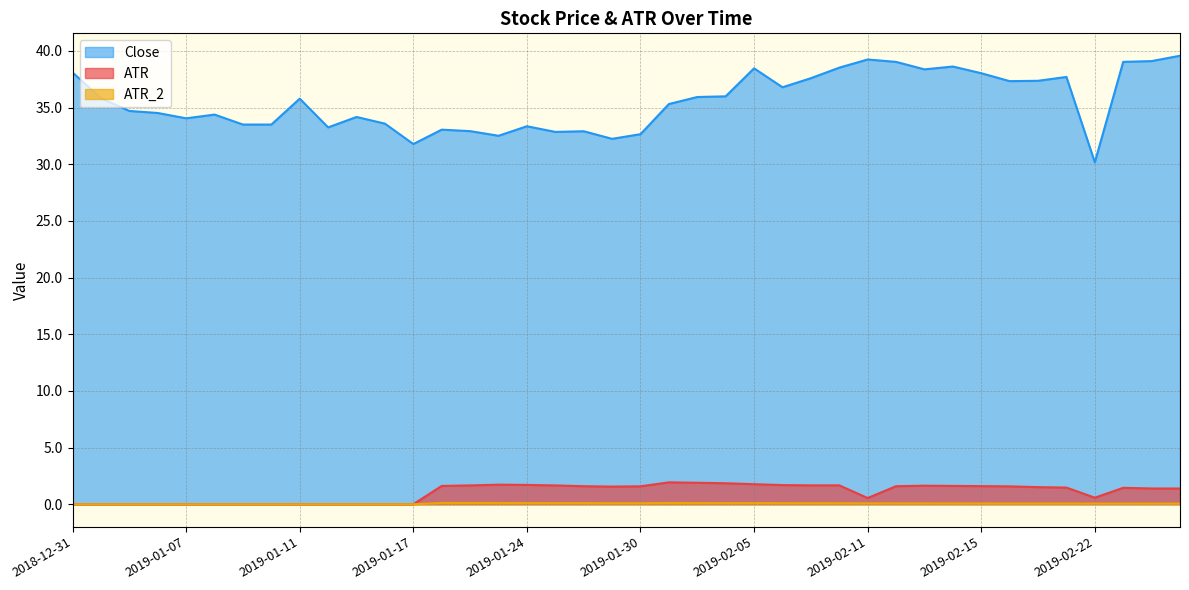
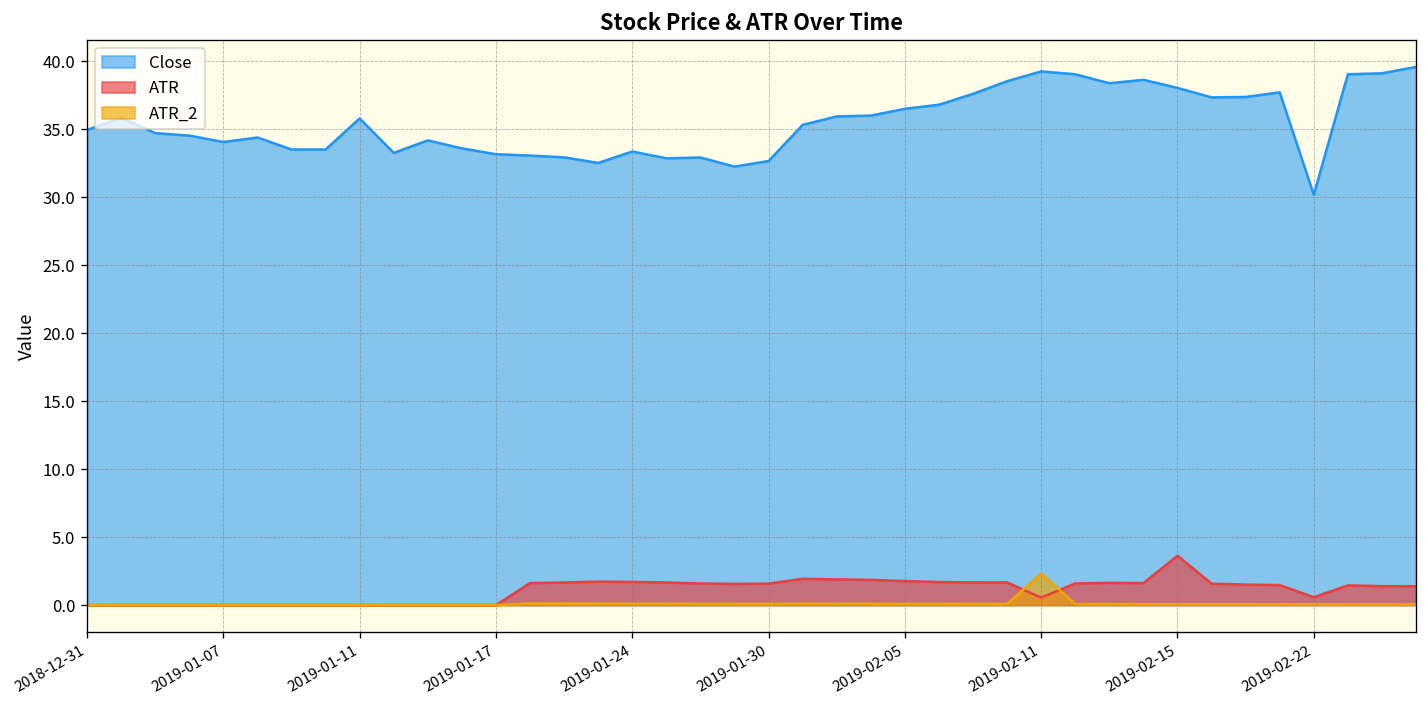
Close, 2018-12-31: 38.1 -> 34.9
Close, 2019-01-17: 31.8 -> 33.2
Close, 2019-02-05: 38.5 -> 36.5
ATR_2, 2019-02-11: 0.1 -> 2.3
ATR, 2019-02-15: 1.6 -> 3.6
